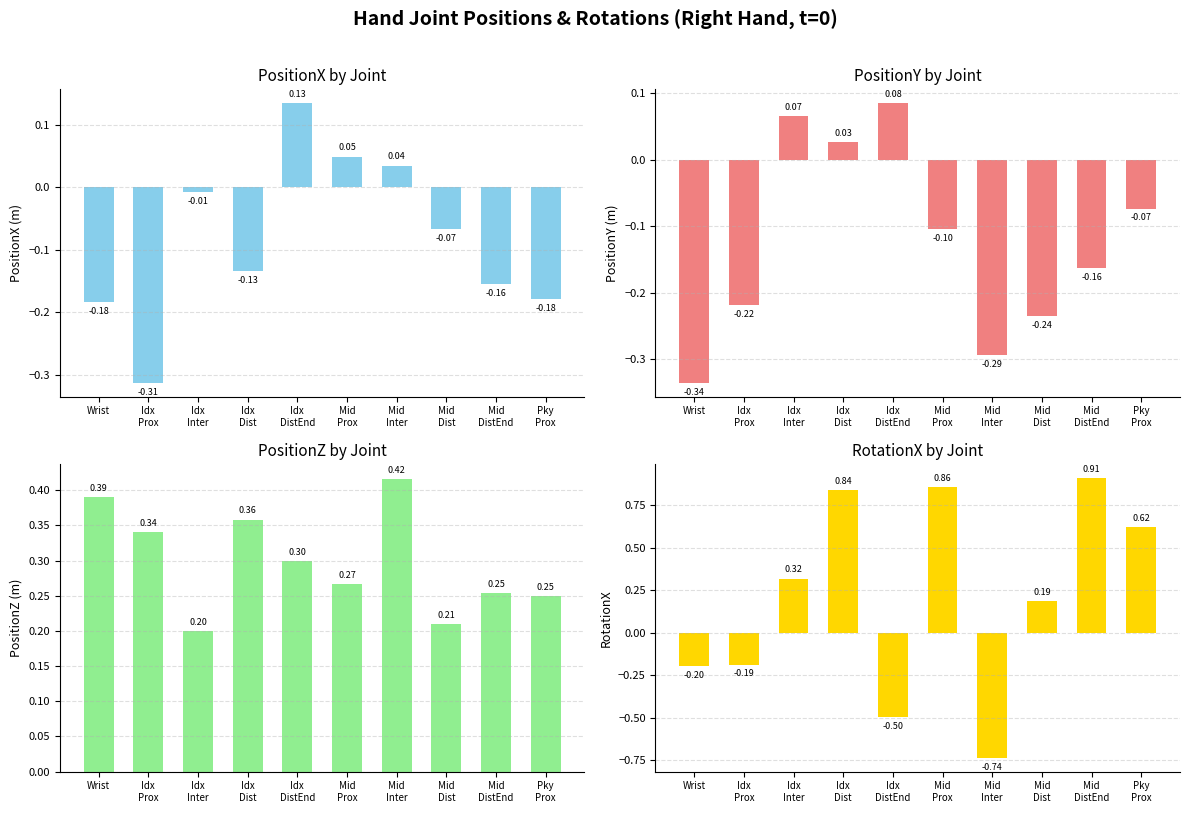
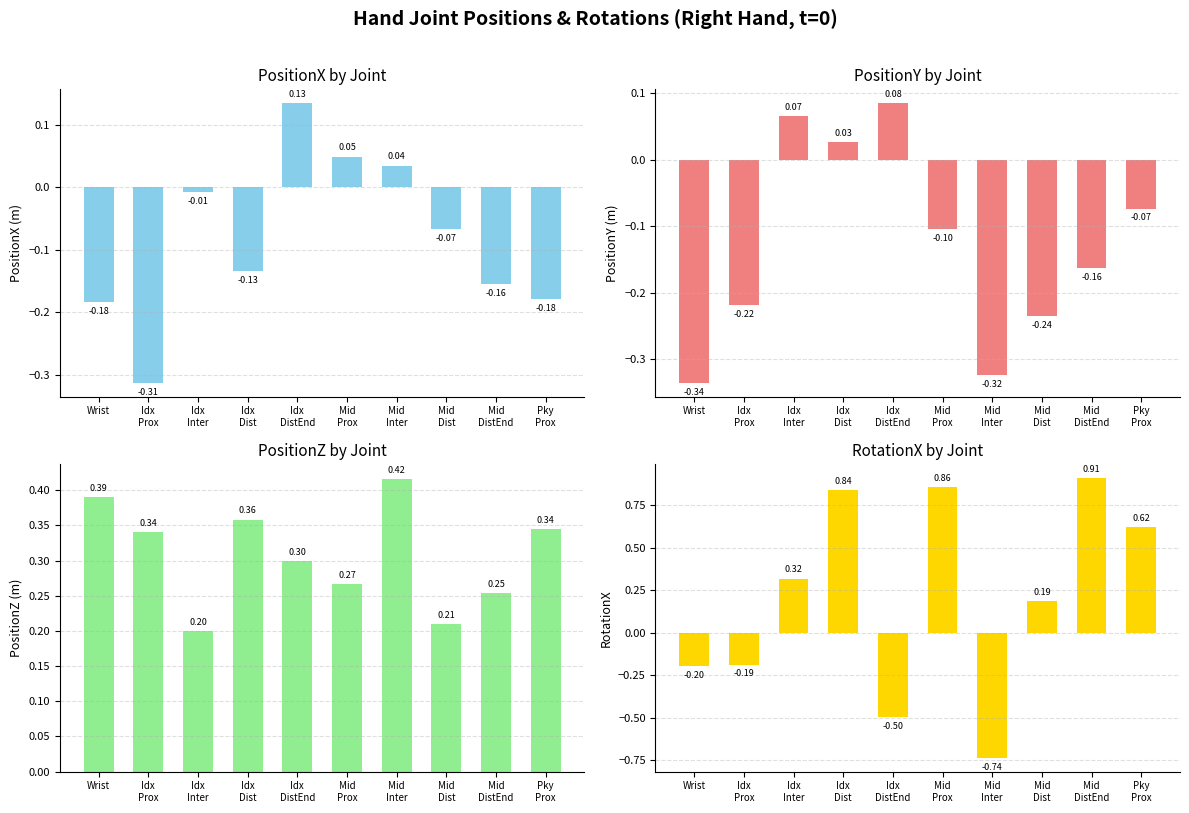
PositionY by Joint, Mid Inter: -0.29 -> -0.32
PositionZ by Joint, Pky Prox: 0.25 -> 0.34
